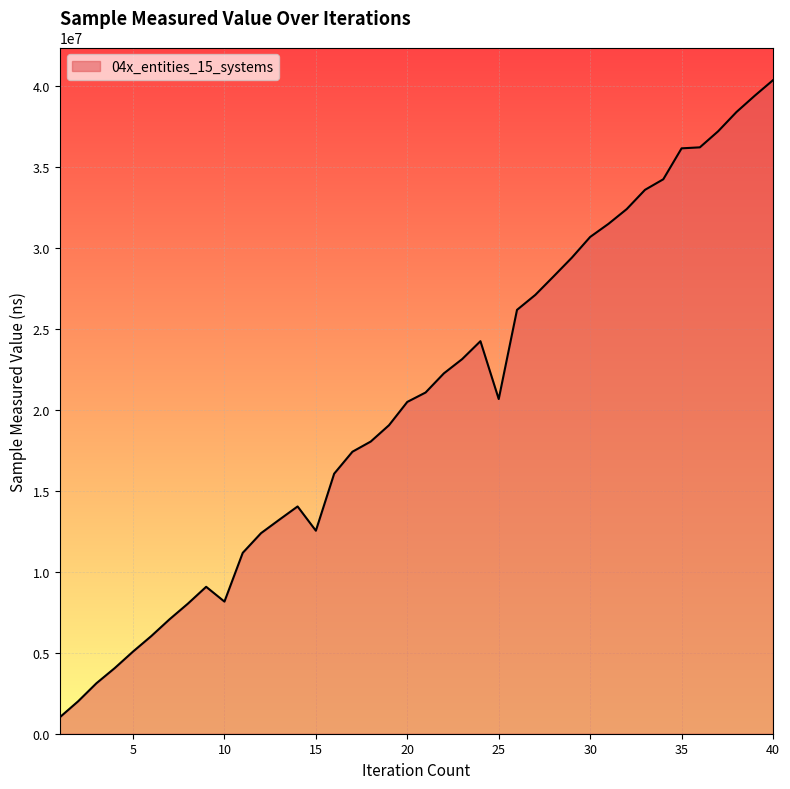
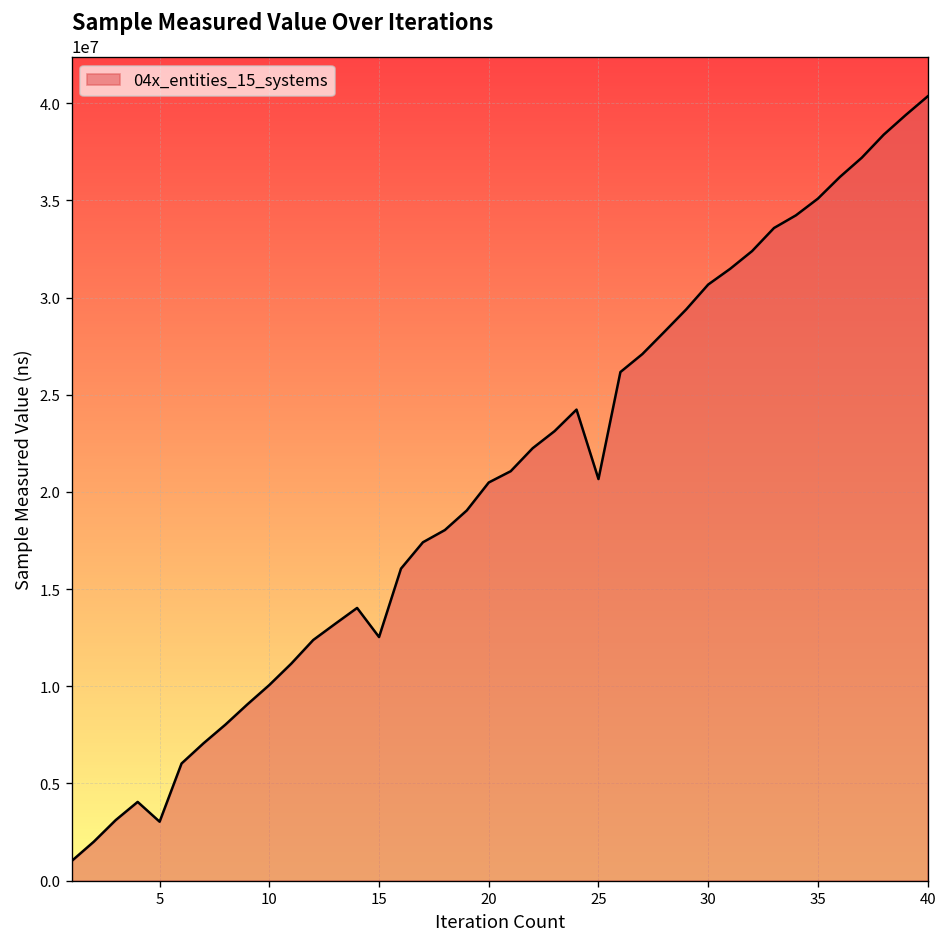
5: 5100000 -> 3000000
10: 8200000 -> 10100000
35: 36100000 -> 35100000
